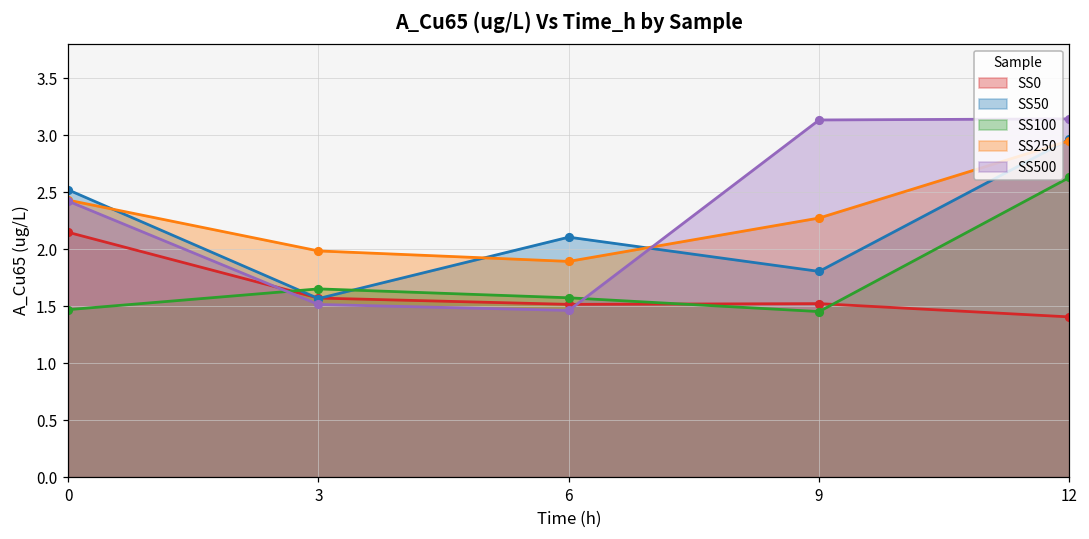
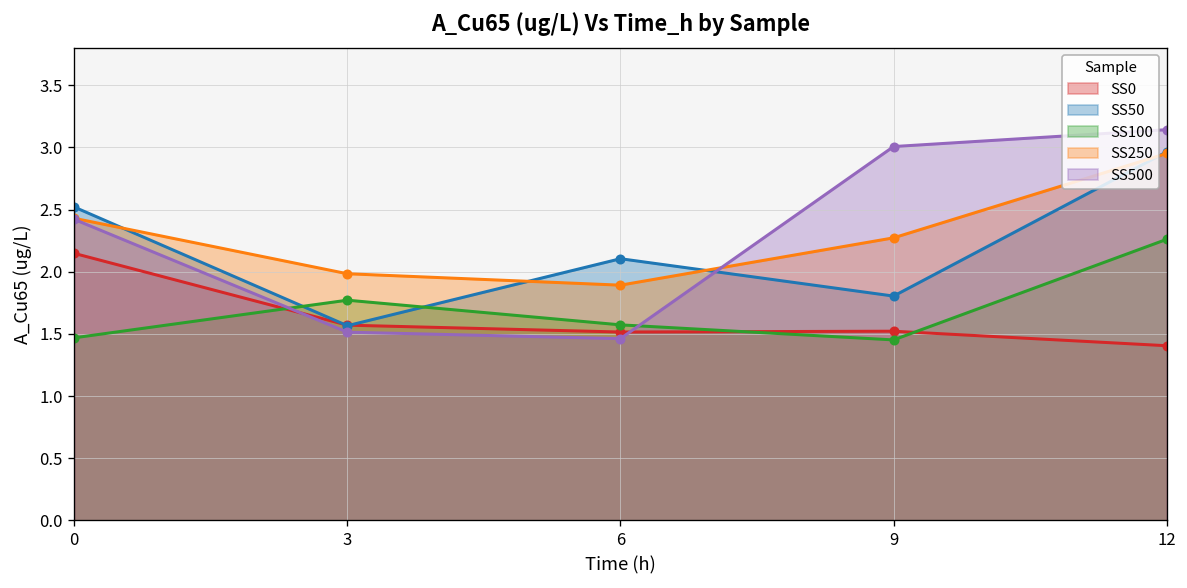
SS100, 3: 1.65 -> 1.77
SS500, 9: 3.13 -> 3.01
SS100, 12: 2.63 -> 2.26
